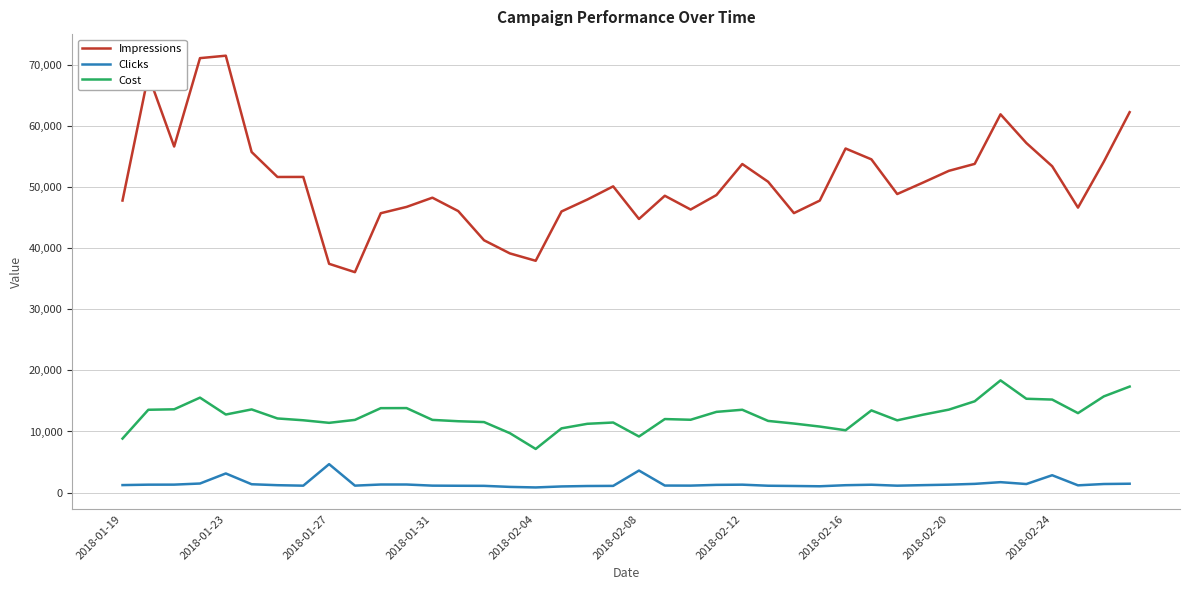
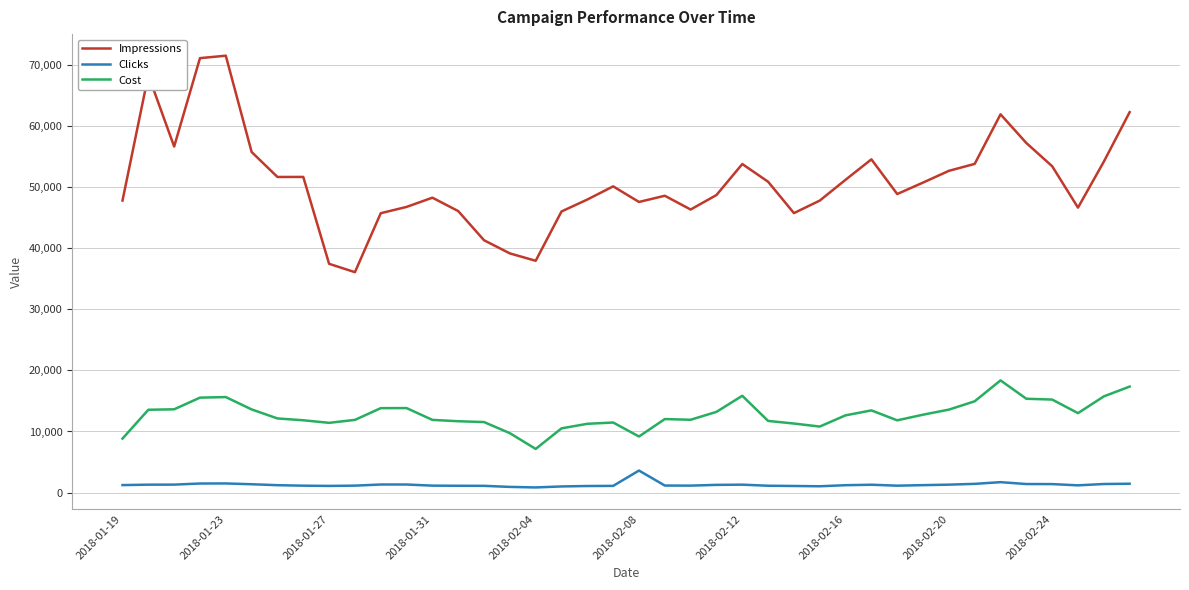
Clicks, 2018-01-23: 3,000 -> 1,000
Cost, 2018-01-23: 13,000 -> 16,000
Clicks, 2018-01-27: 5,000 -> 1,000
Impressions, 2018-02-08: 45,000 -> 48,000
Cost, 2018-02-12: 14,000 -> 16,000
Impressions, 2018-02-16: 56,000 -> 51,000
Cost, 2018-02-16: 10,000 -> 13,000
Clicks, 2018-02-24: 3,000 -> 1,000
